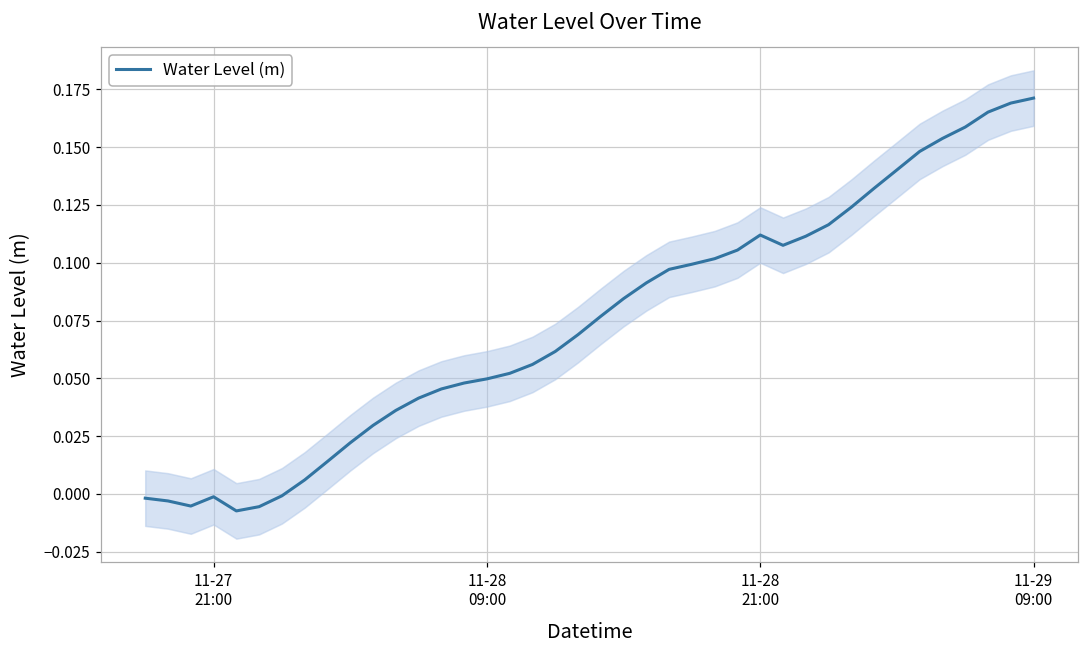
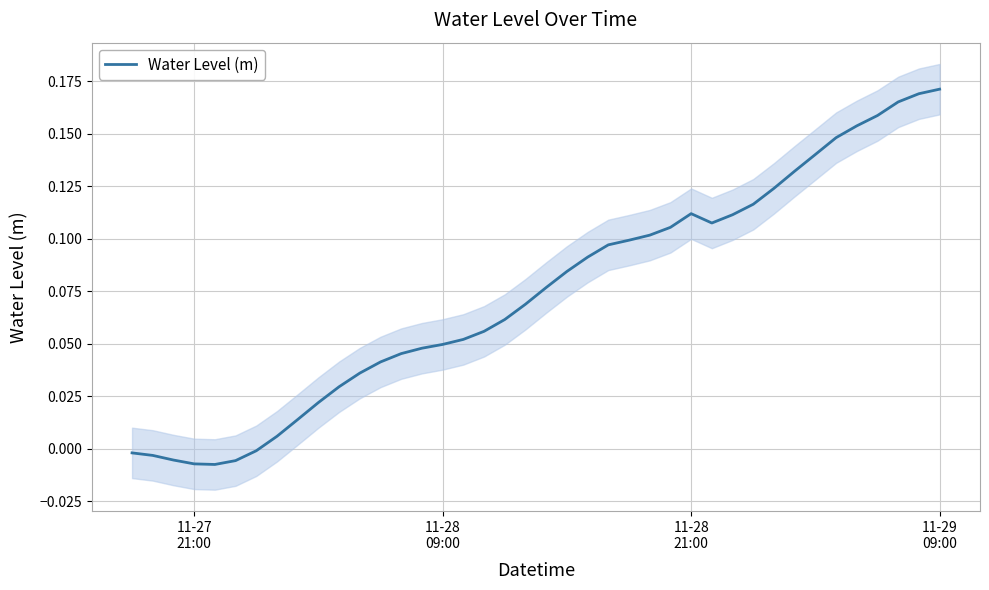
Water Level (m), 11-27 21:00: -0.001 -> -0.007
